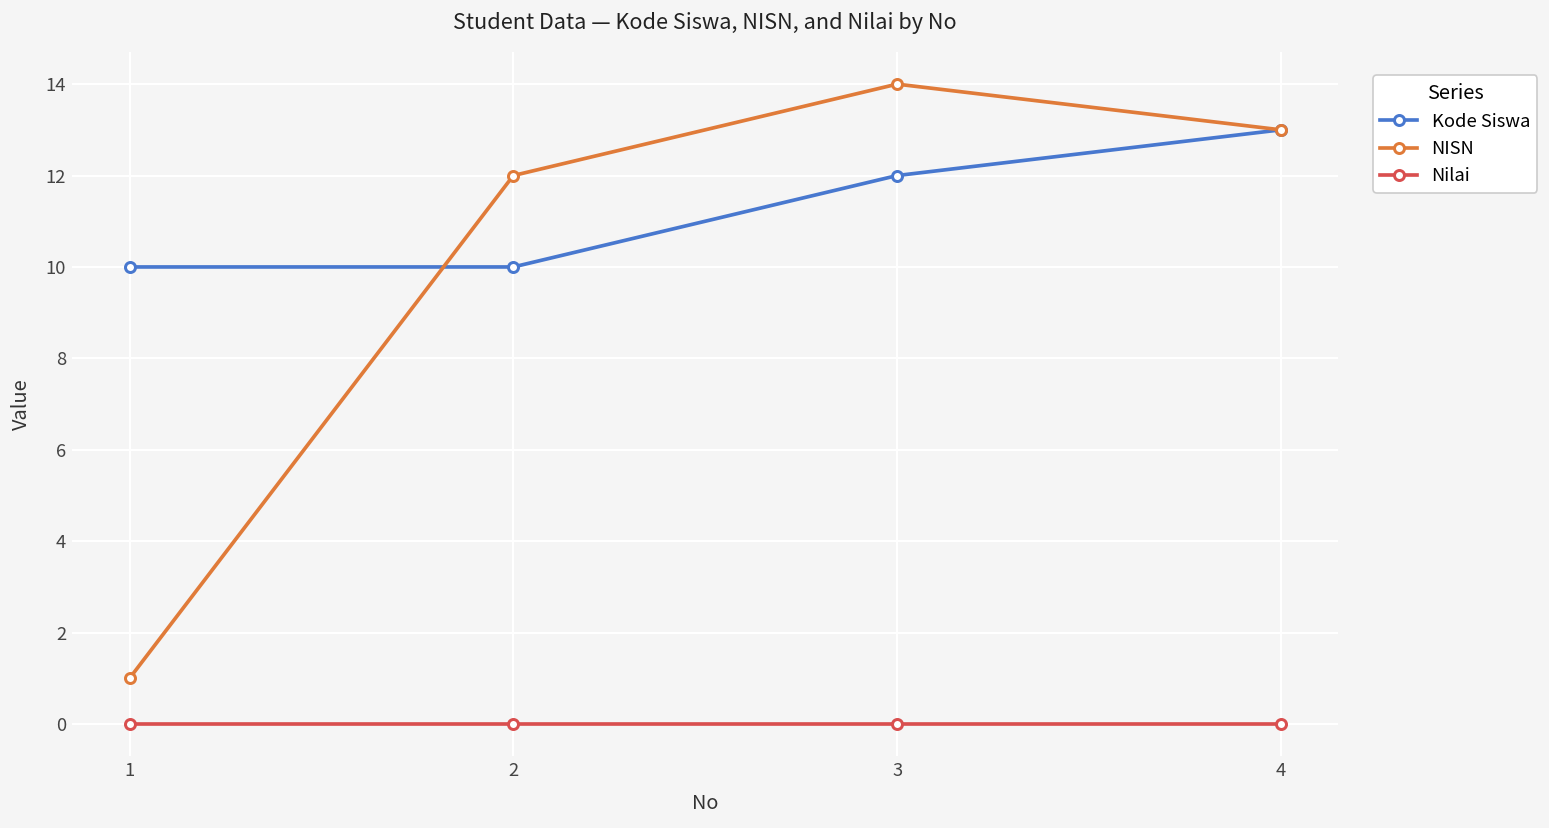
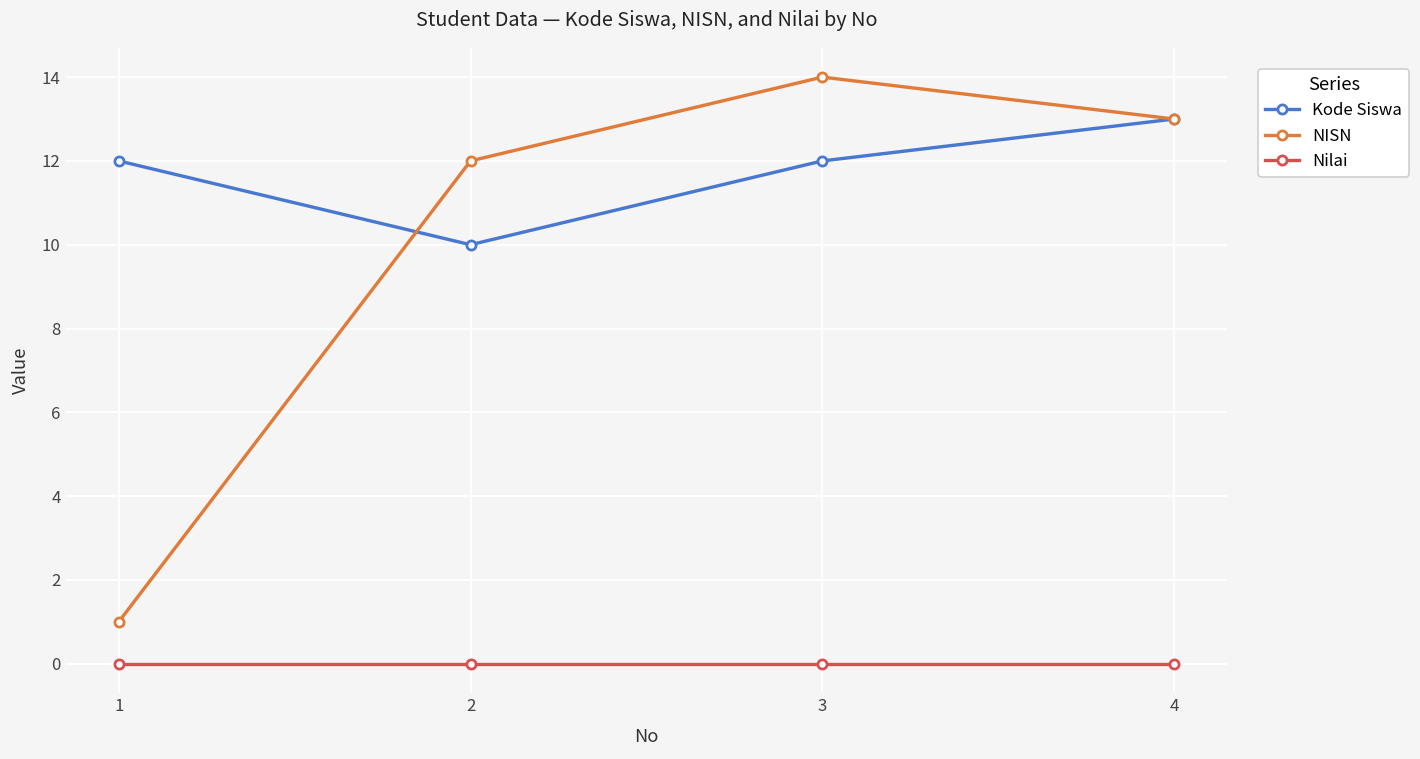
Kode Siswa, 1: 10 -> 12
